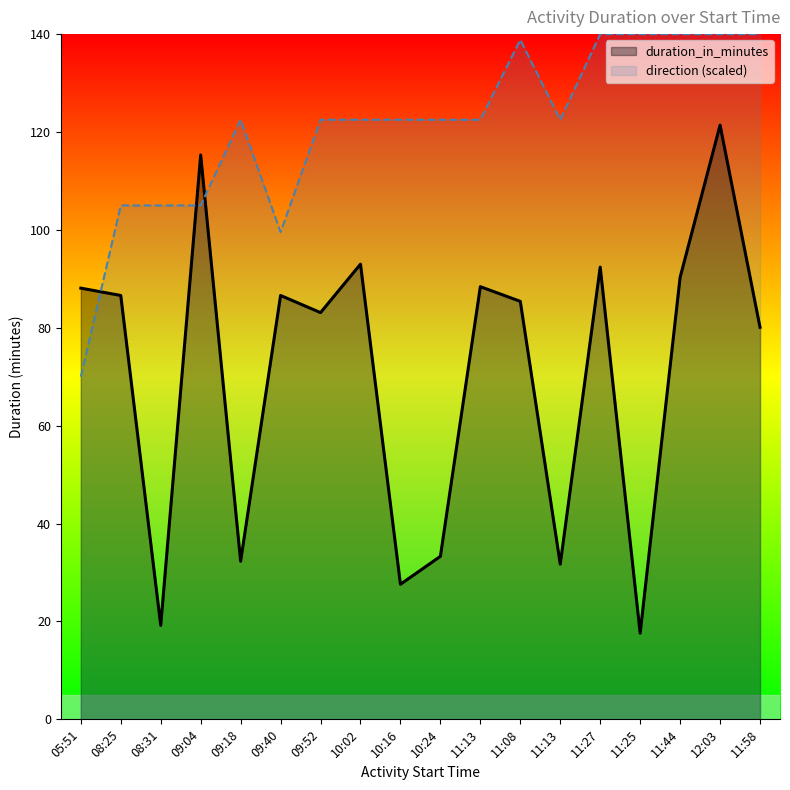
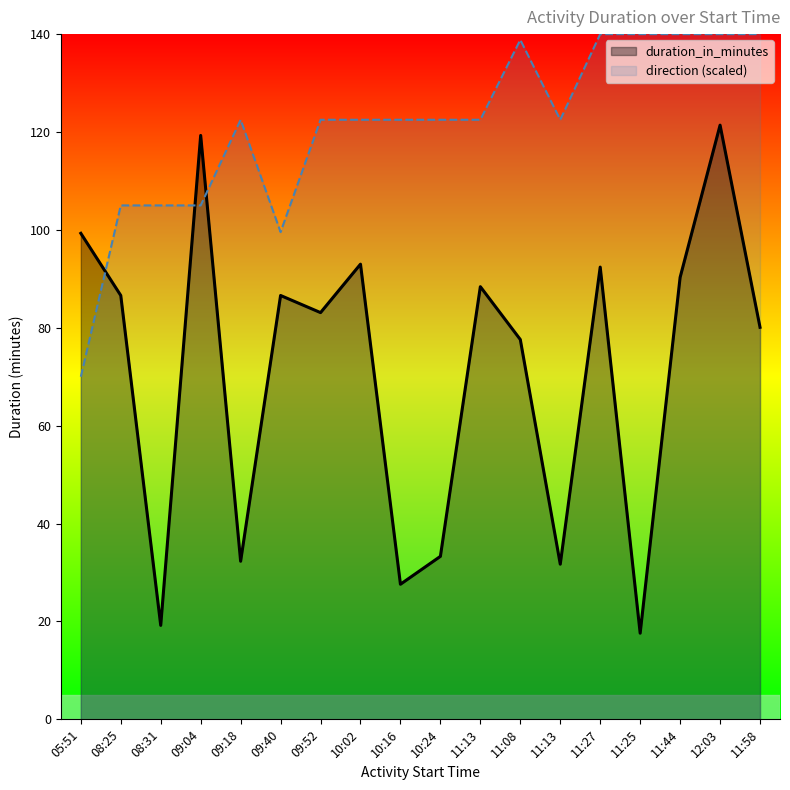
duration_in_minutes, 05:51: 88 -> 99
duration_in_minutes, 09:04: 115 -> 119
duration_in_minutes, 11:08: 85 -> 78
